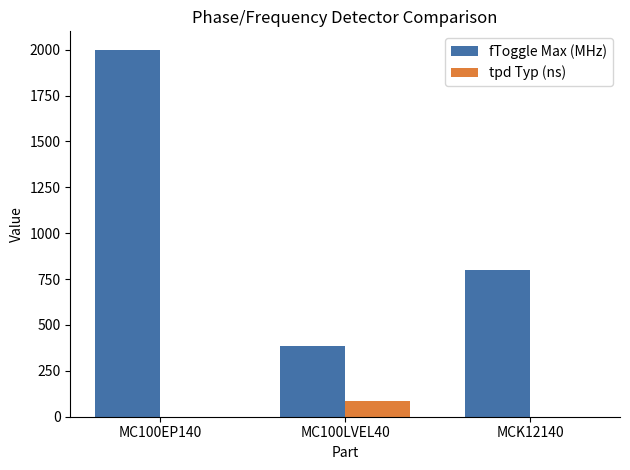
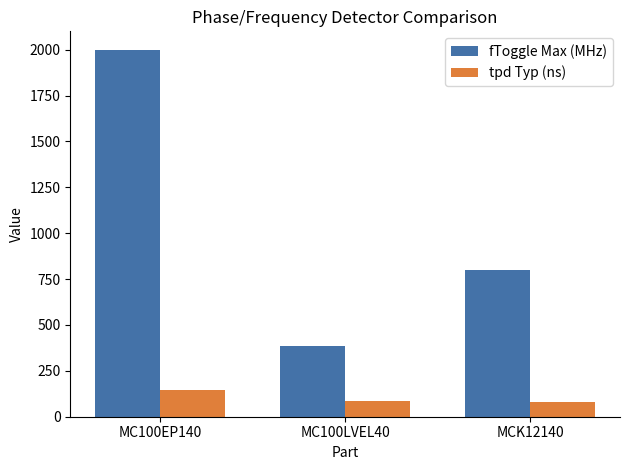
tpd Typ (ns), MC100EP140: 0 -> 150
tpd Typ (ns), MCK12140: 0 -> 80
